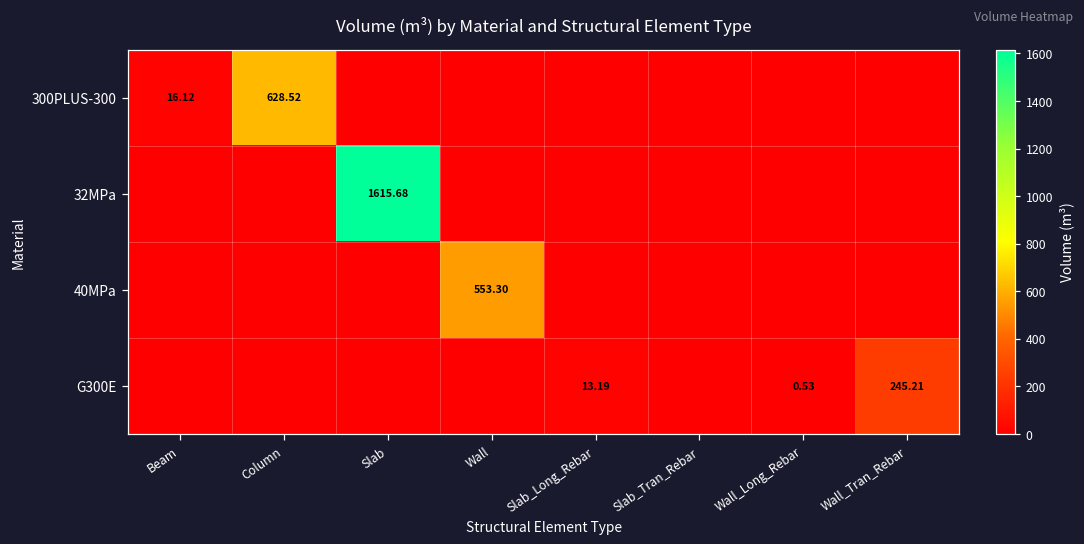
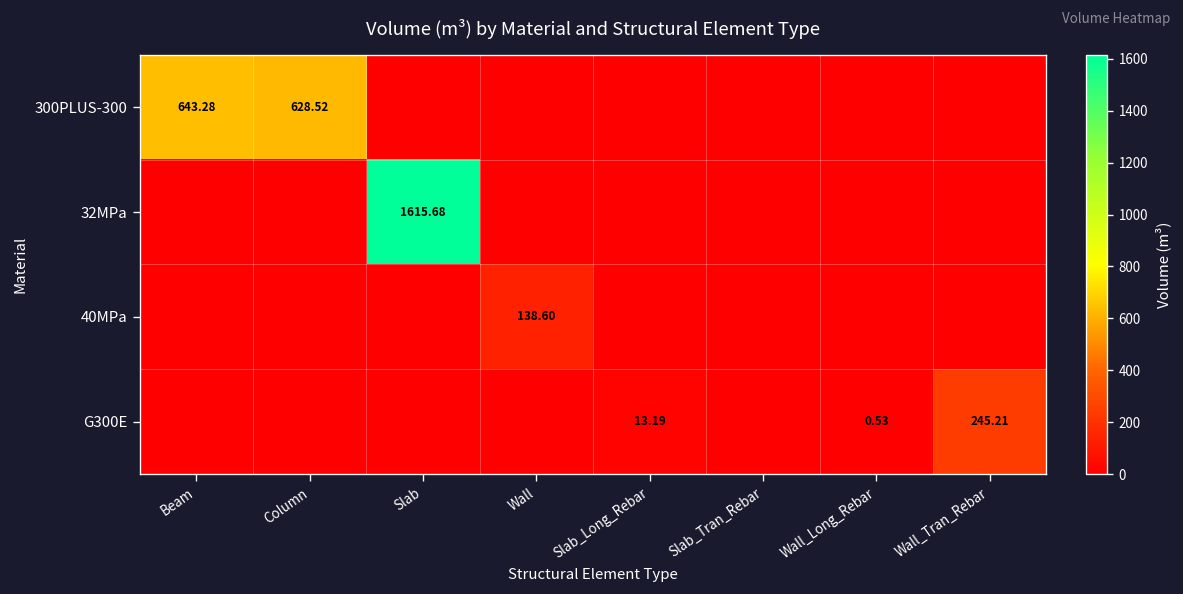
300PLUS-300, Beam: 16.12 -> 643.28
40MPa, Wall: 553.30 -> 138.60
